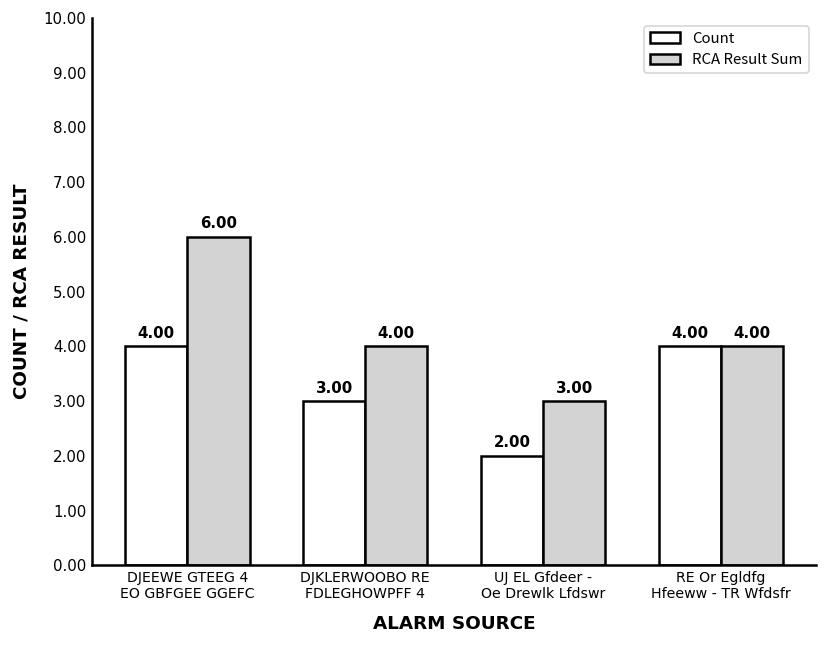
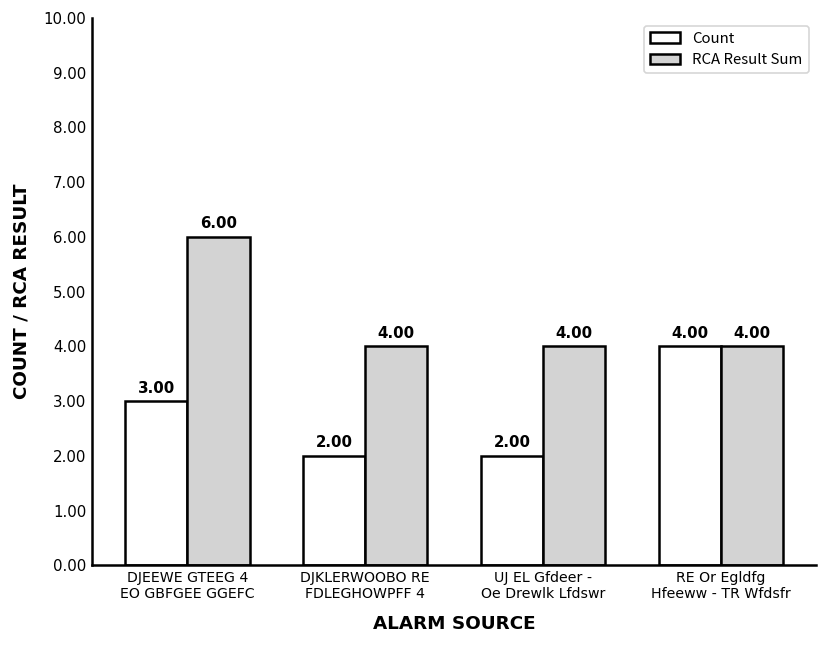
Count, DJEEWE GTEEG 4 EO GBFGEE GGEFC: 4.00 -> 3.00
Count, DJKLERWOOBO RE FDLEGHOWPFF 4: 3.00 -> 2.00
RCA Result Sum, UJ EL Gfdeer - Oe Drewlk Lfdswr: 3.00 -> 4.00
